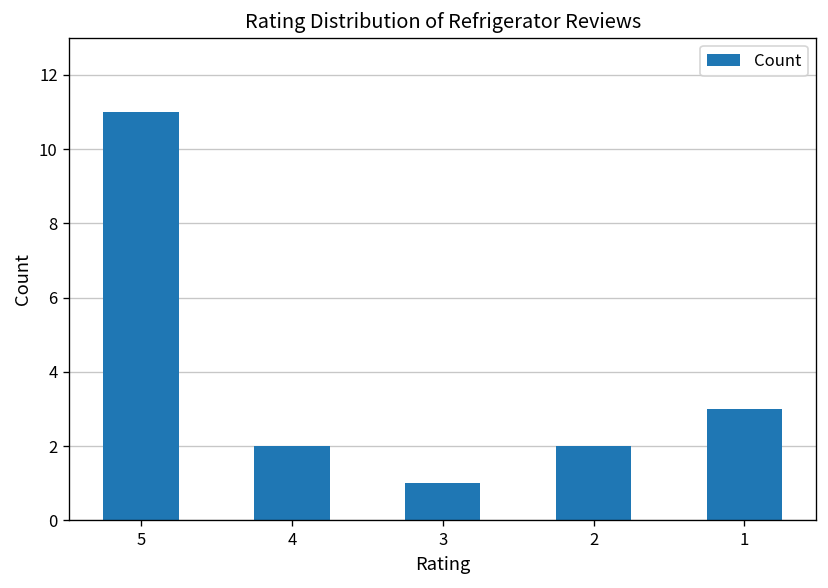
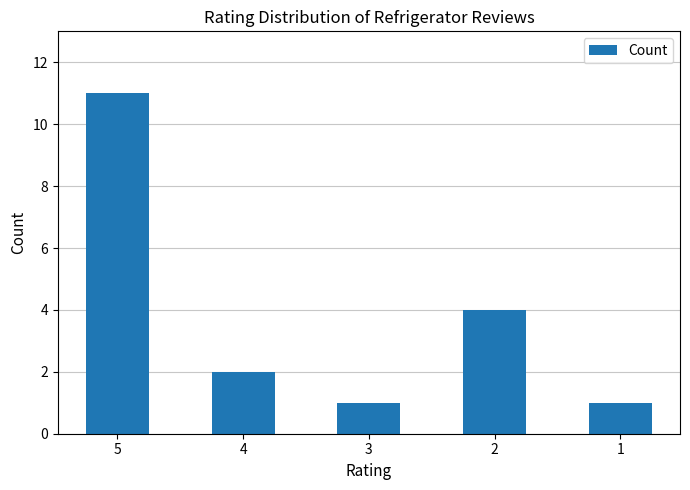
2: 2 -> 4
1: 3 -> 1
